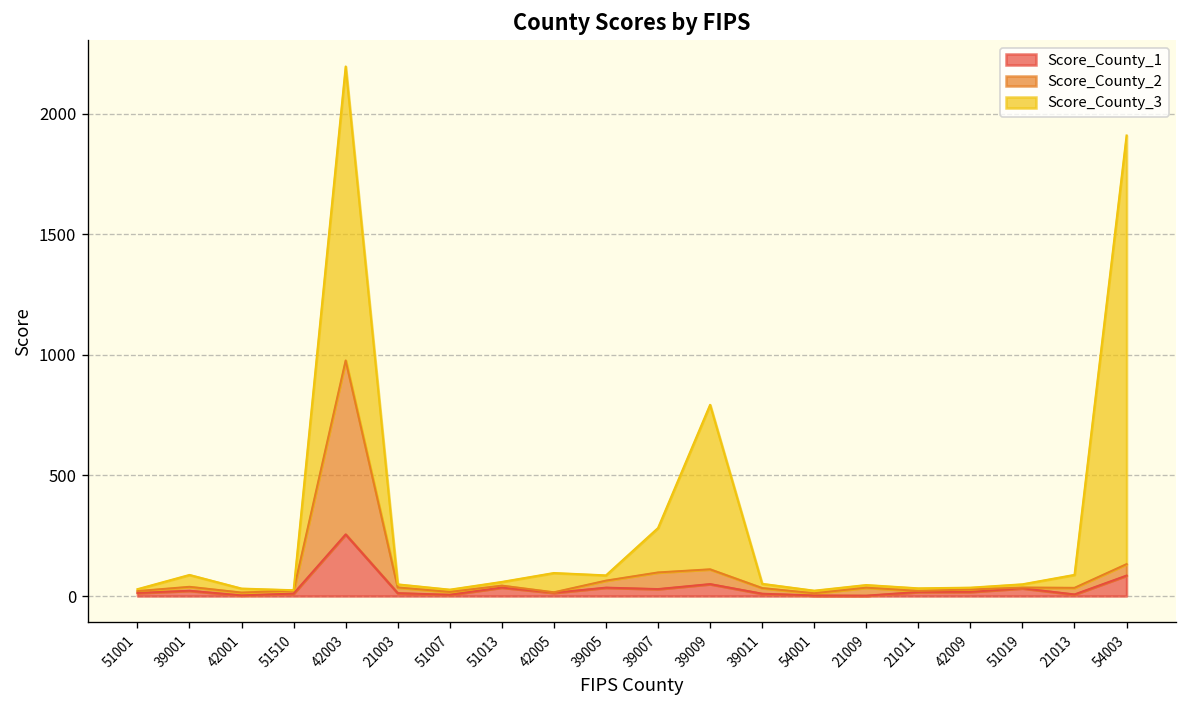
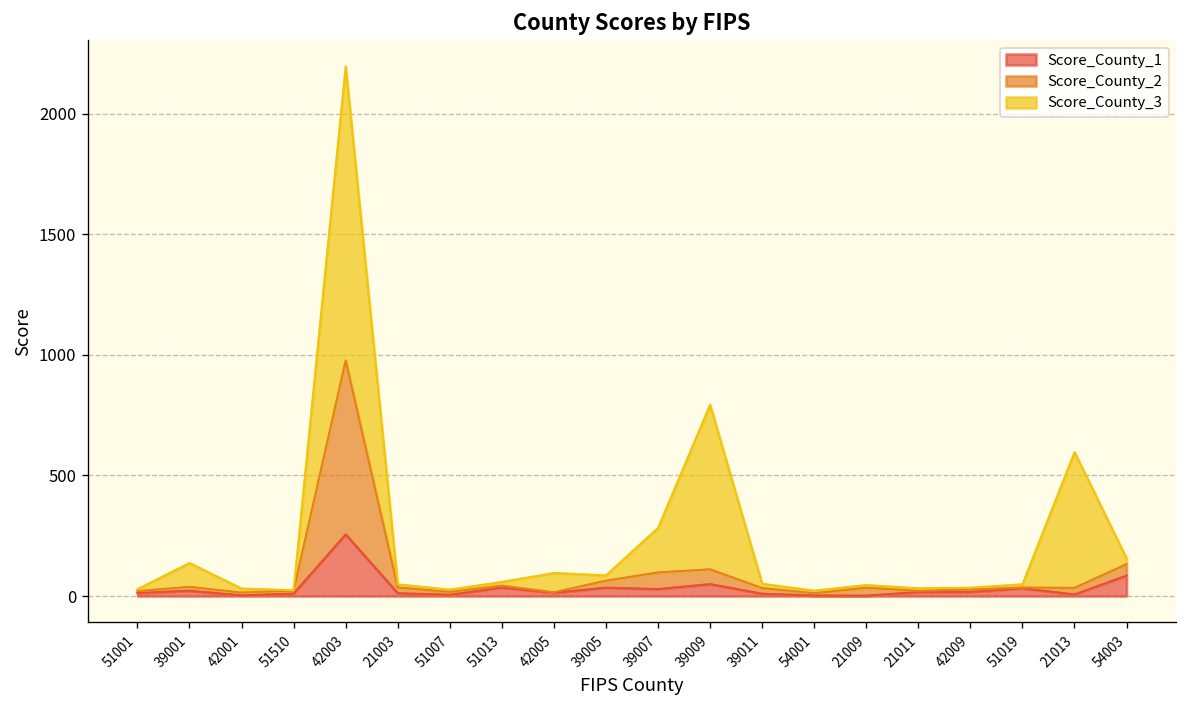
Score_County_3, 39001: 50 -> 100
Score_County_3, 21013: 50 -> 560
Score_County_3, 54003: 1780 -> 20
